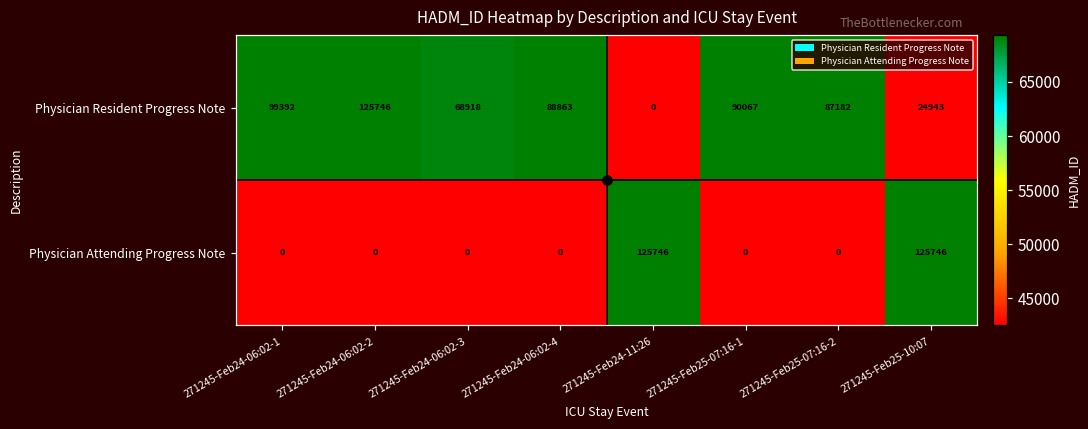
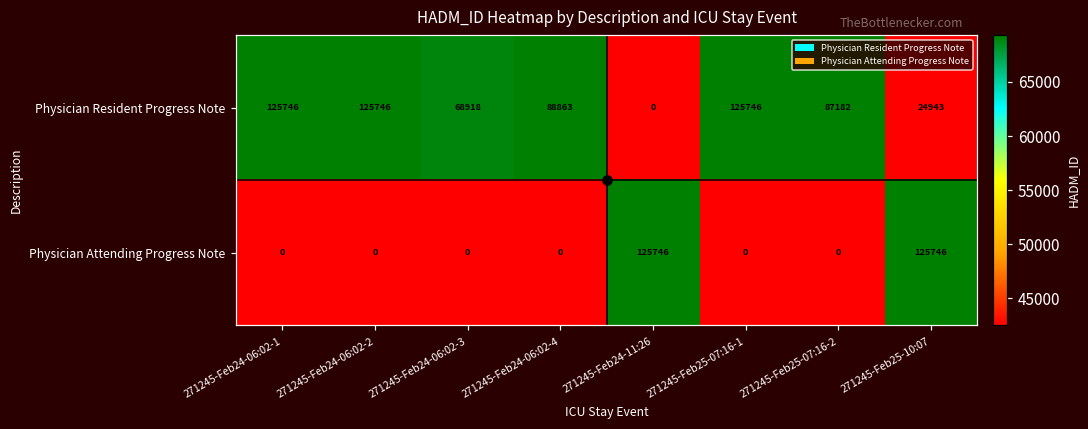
Physician Resident Progress Note, 271245-Feb24-06:02-1: 99392 -> 125746
Physician Resident Progress Note, 271245-Feb25-07:16-1: 90067 -> 125746
